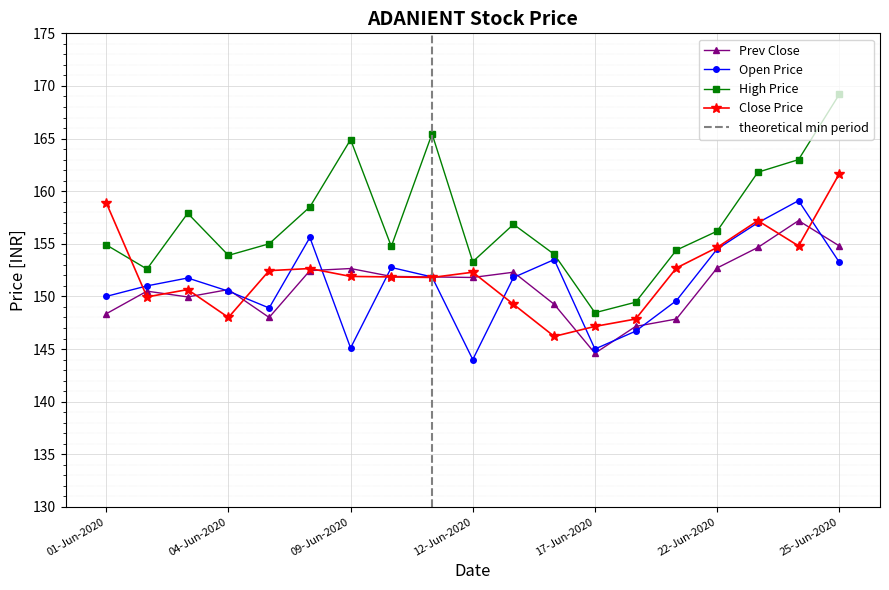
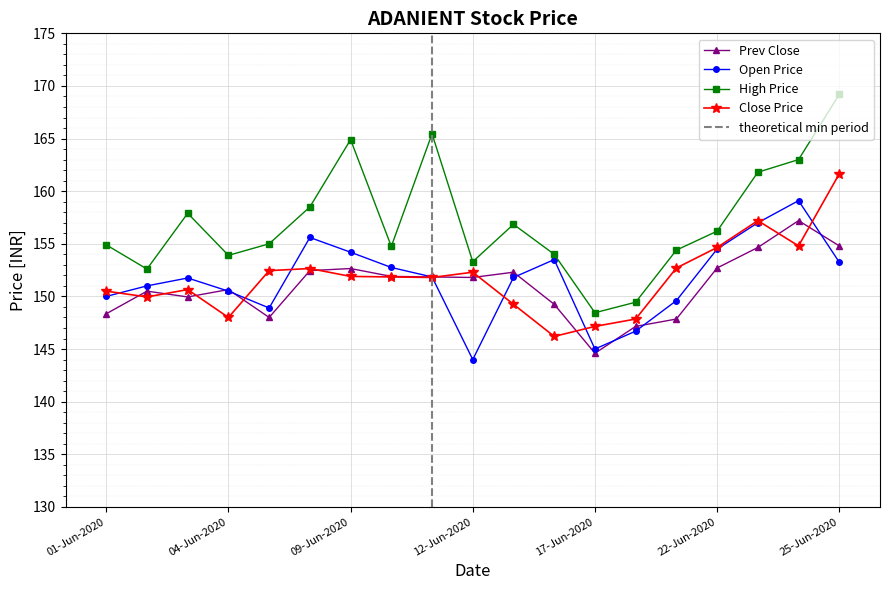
Close Price, 01-Jun-2020: 158.9 -> 150.5
Open Price, 09-Jun-2020: 145.1 -> 154.2
